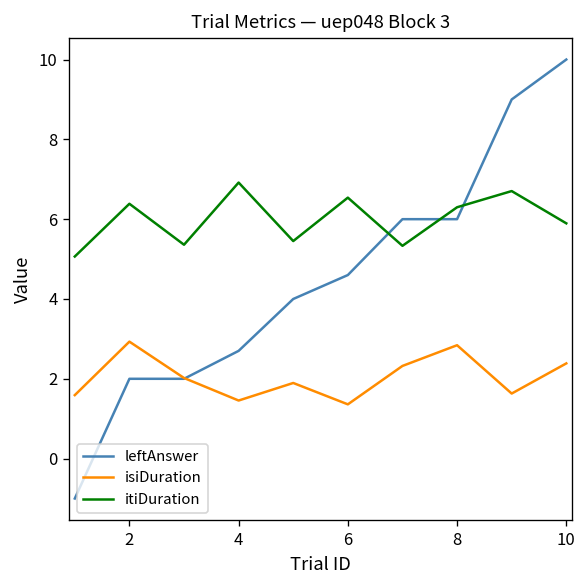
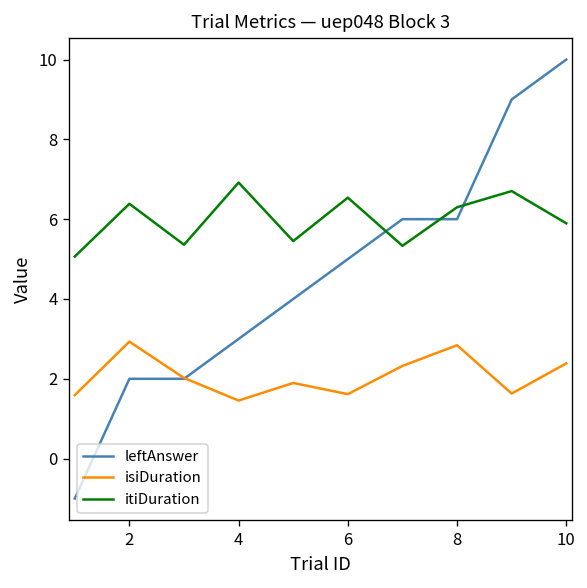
leftAnswer, 4: 2.7 -> 3.0
leftAnswer, 6: 4.6 -> 5.0
isiDuration, 6: 1.4 -> 1.6
